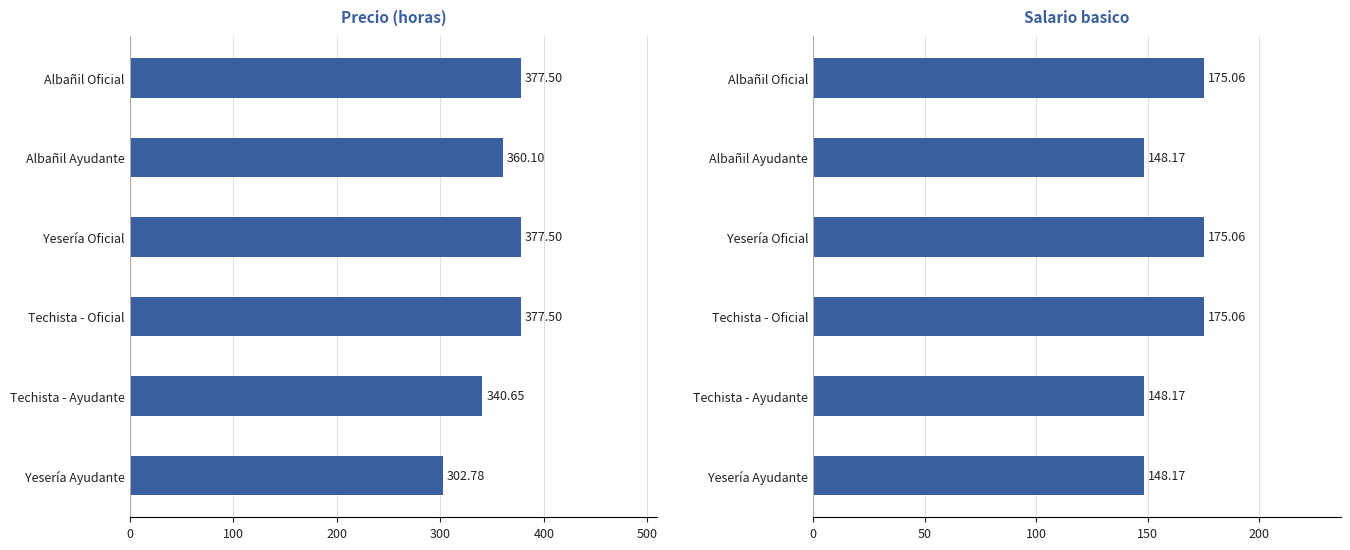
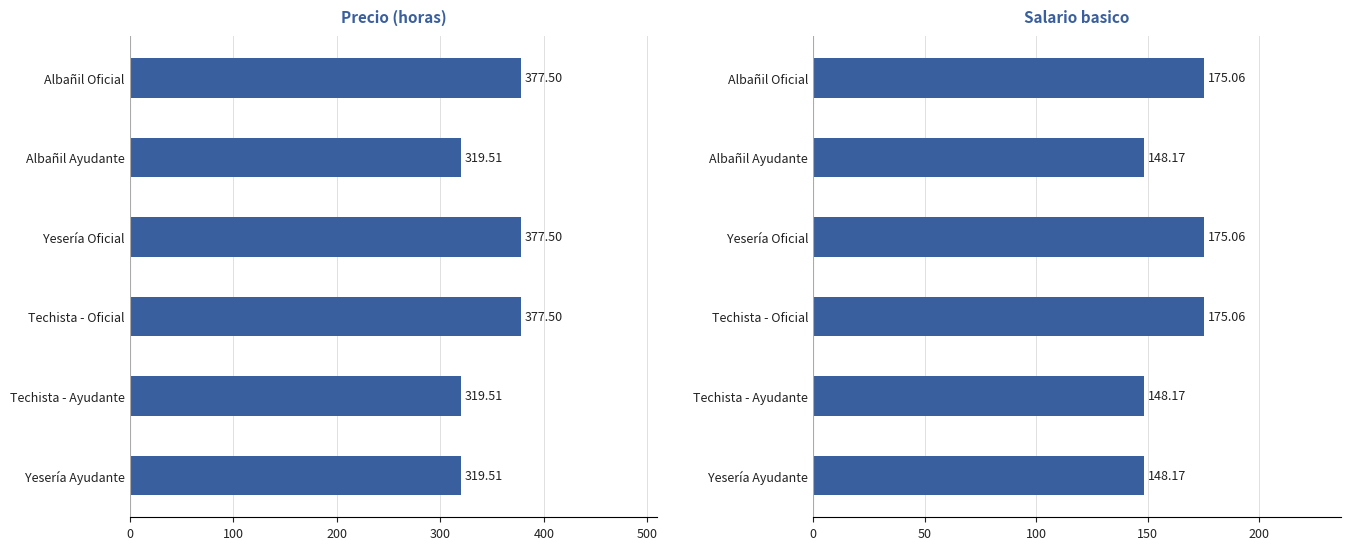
Precio (horas), Albañil Ayudante: 360.10 -> 319.51
Precio (horas), Techista - Ayudante: 340.65 -> 319.51
Precio (horas), Yesería Ayudante: 302.78 -> 319.51
